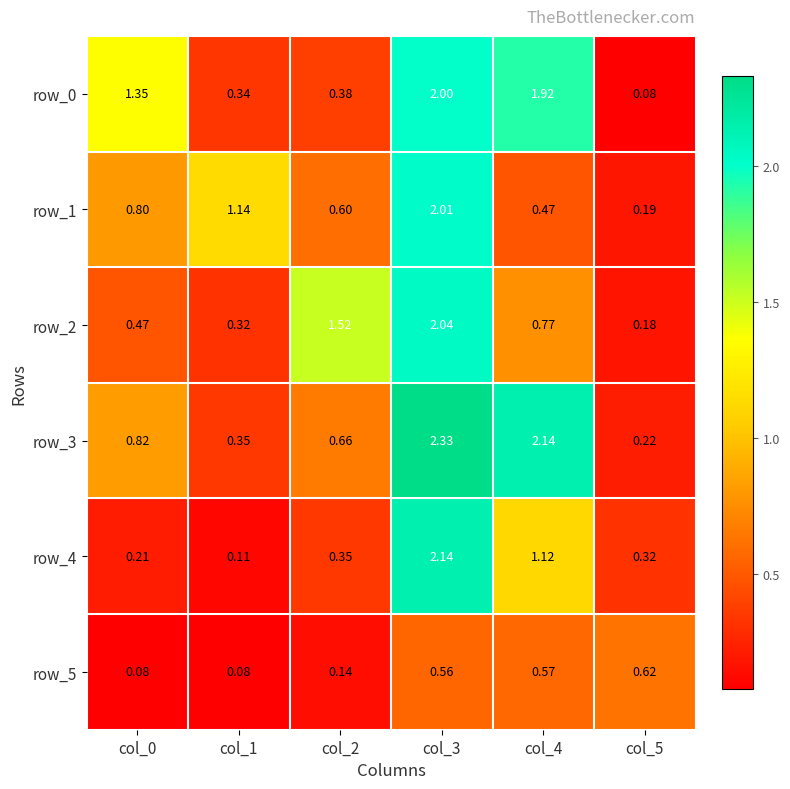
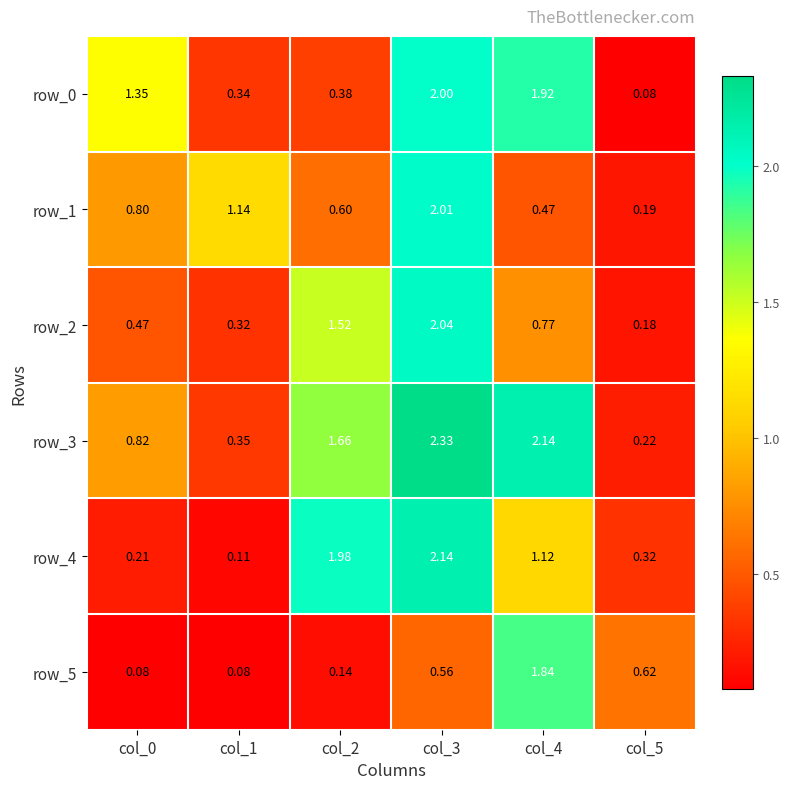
row_3, col_2: 0.66 -> 1.66
row_4, col_2: 0.35 -> 1.98
row_5, col_4: 0.57 -> 1.84
